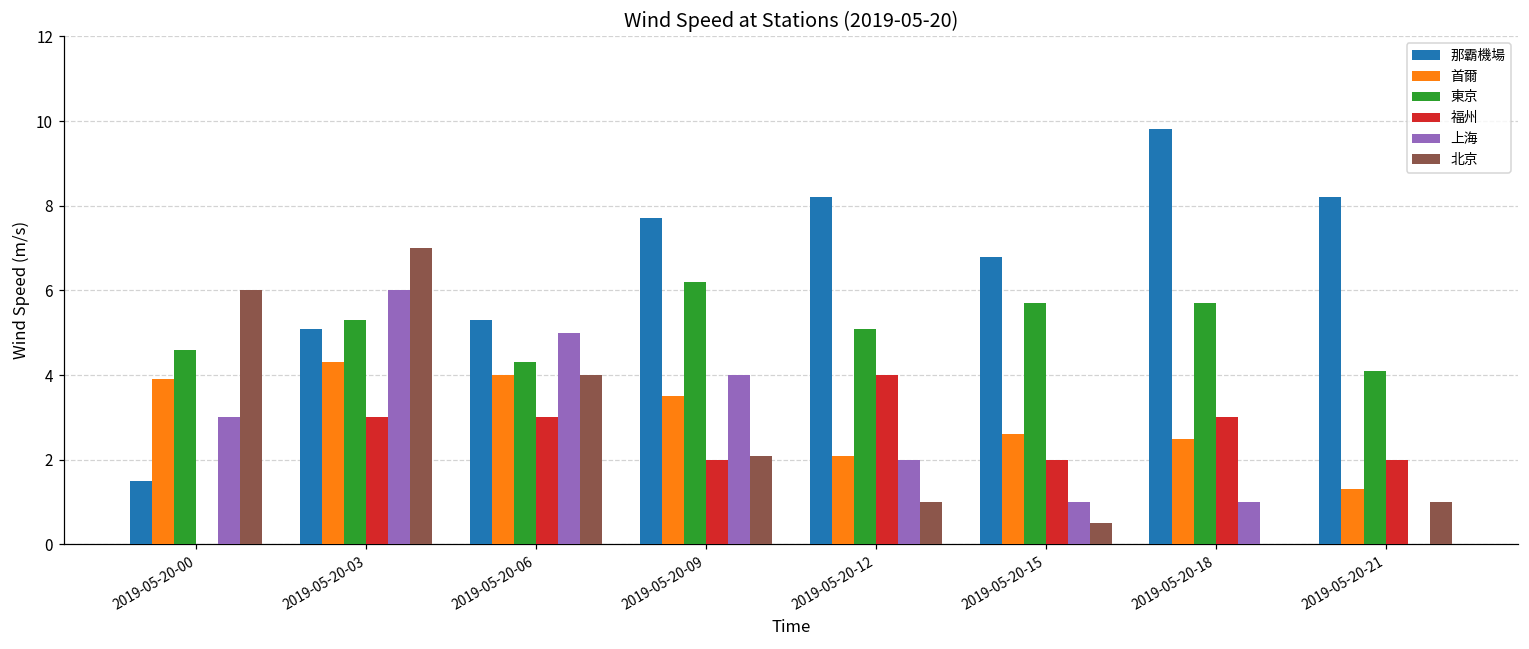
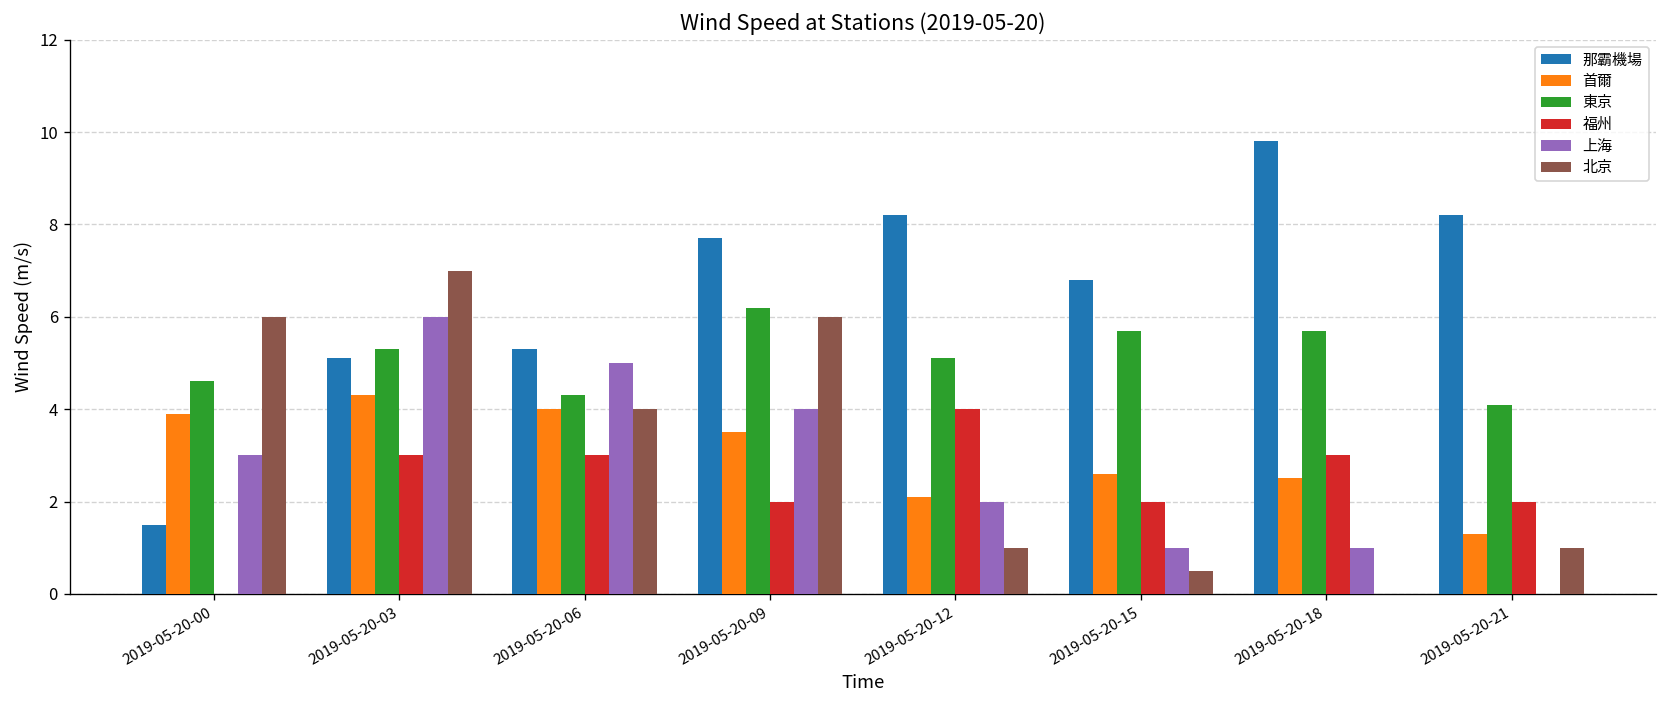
北京, 2019-05-20-09: 2.1 -> 6.0
